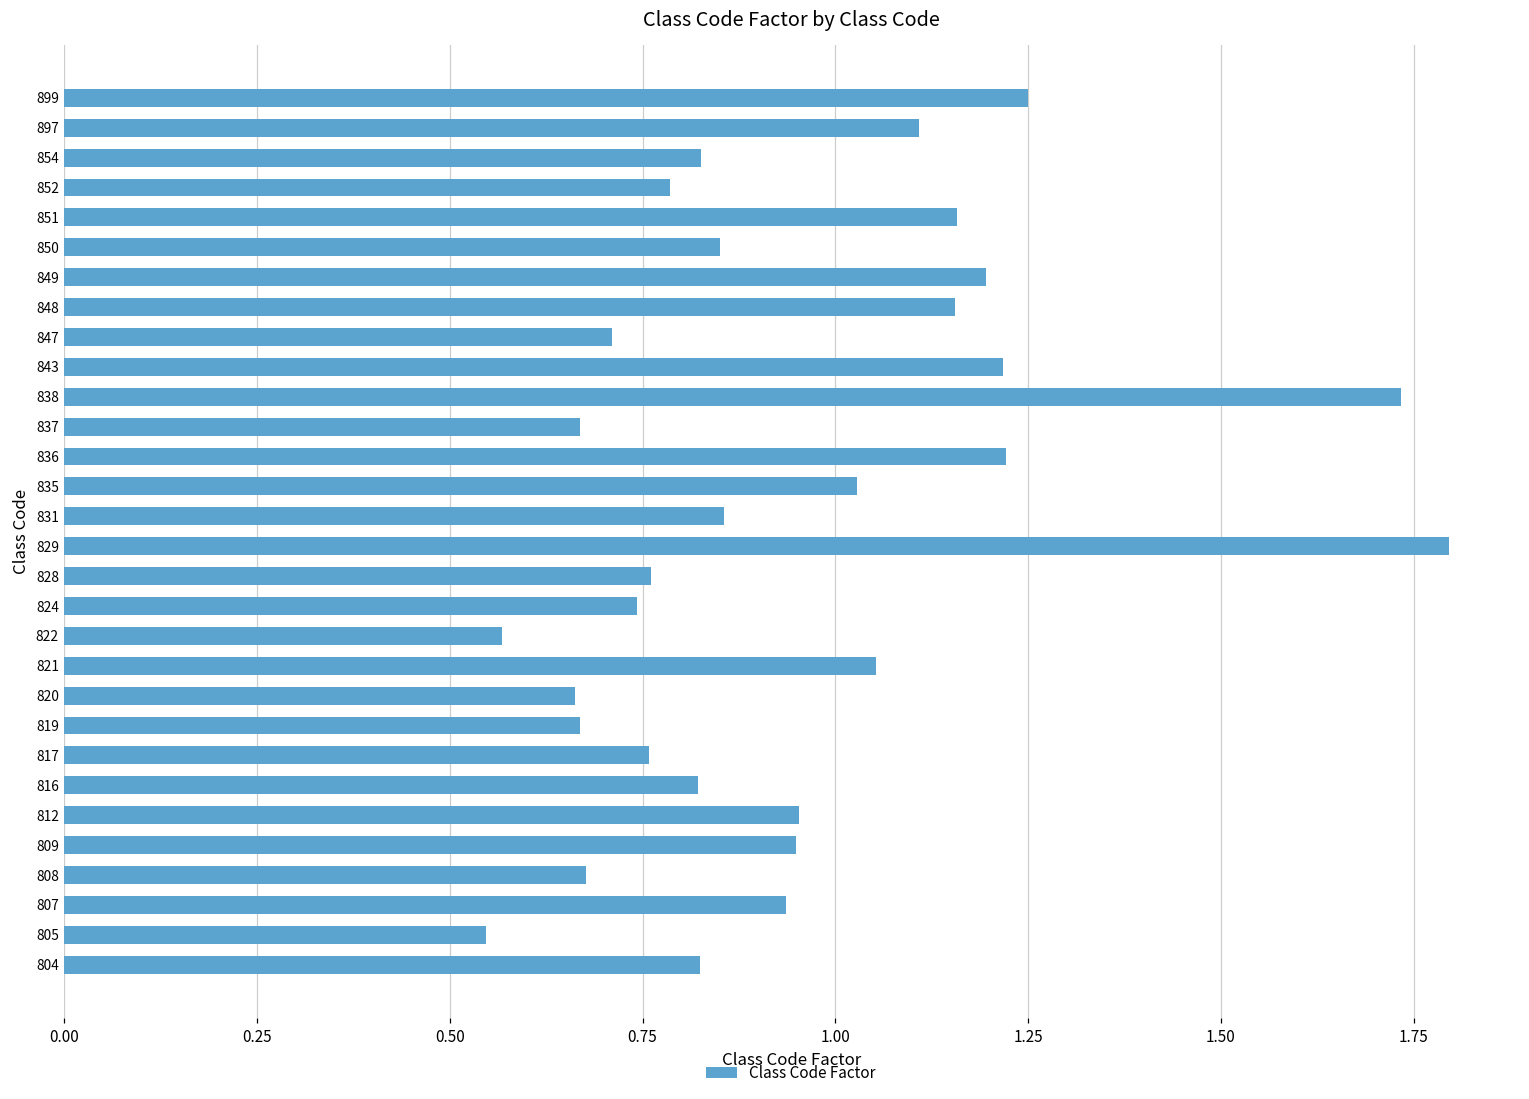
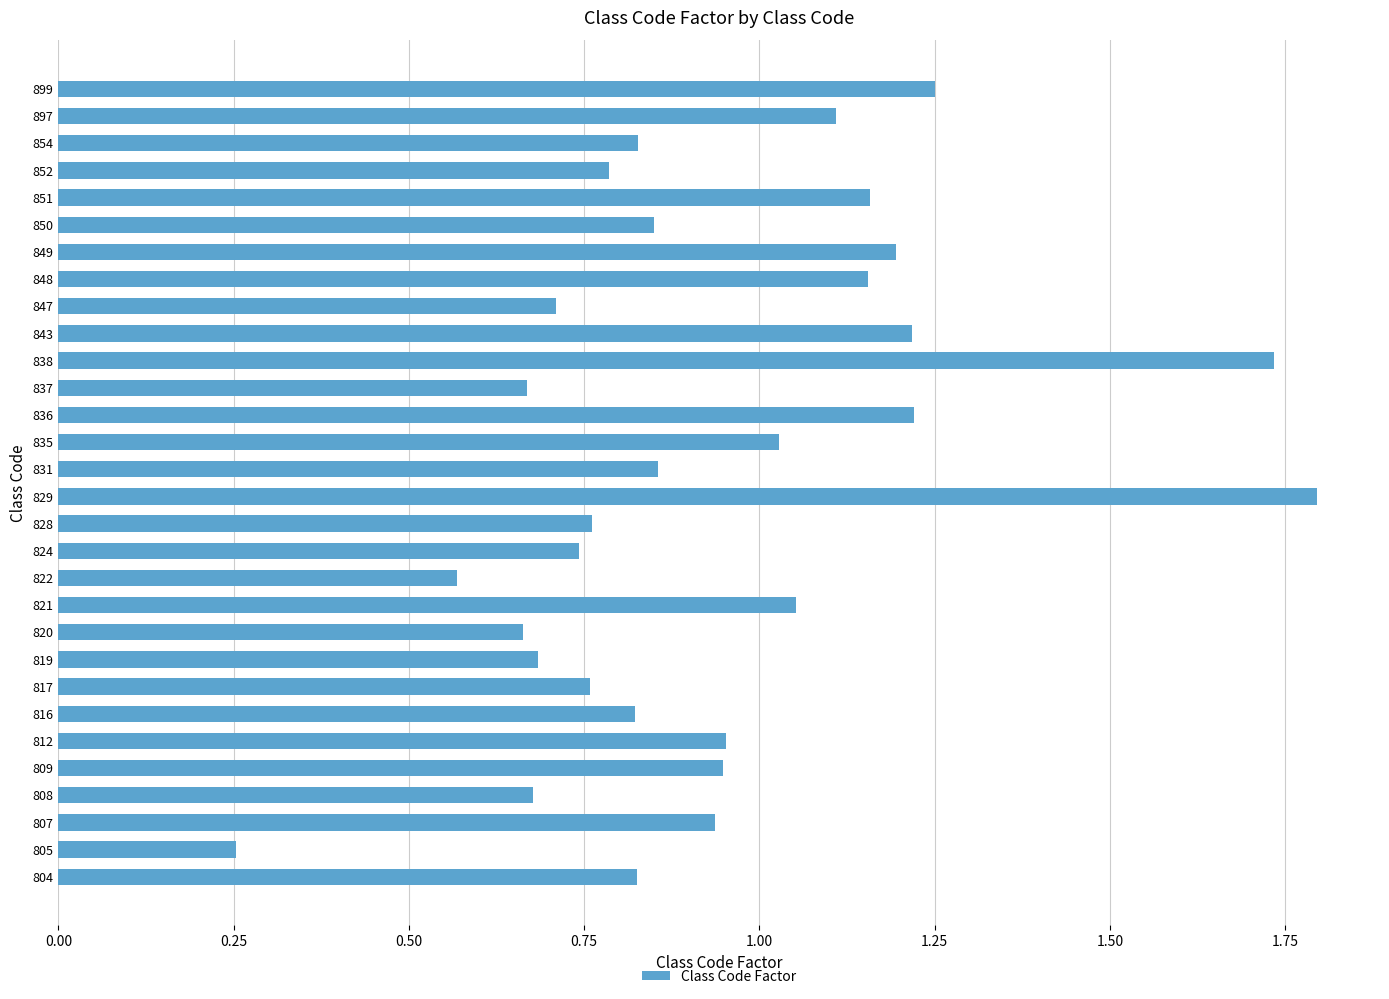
819: 0.67 -> 0.68
805: 0.55 -> 0.25
